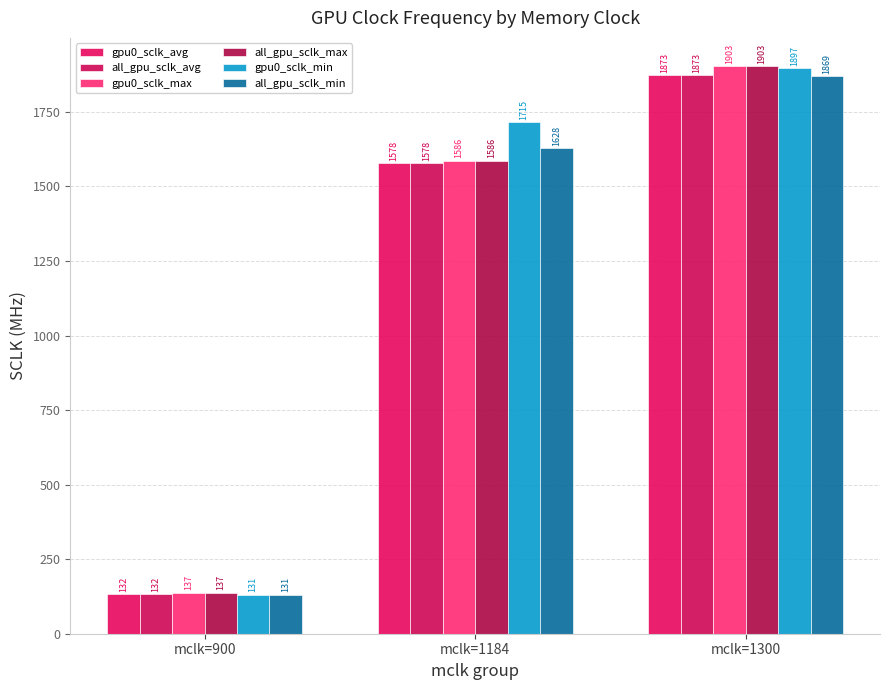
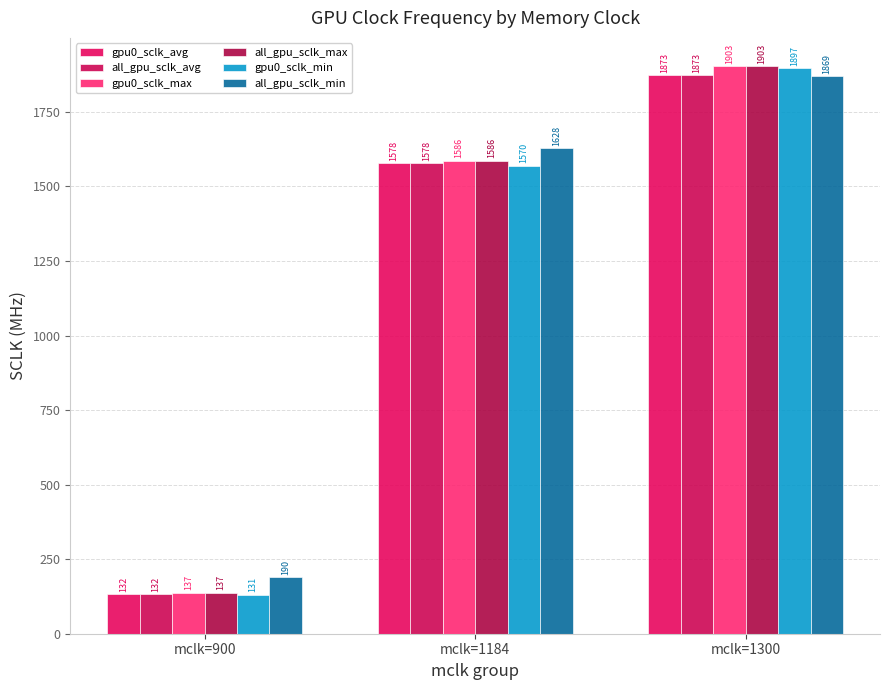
all_gpu_sclk_min, mclk=900: 131 -> 190
gpu0_sclk_min, mclk=1184: 1715 -> 1570
